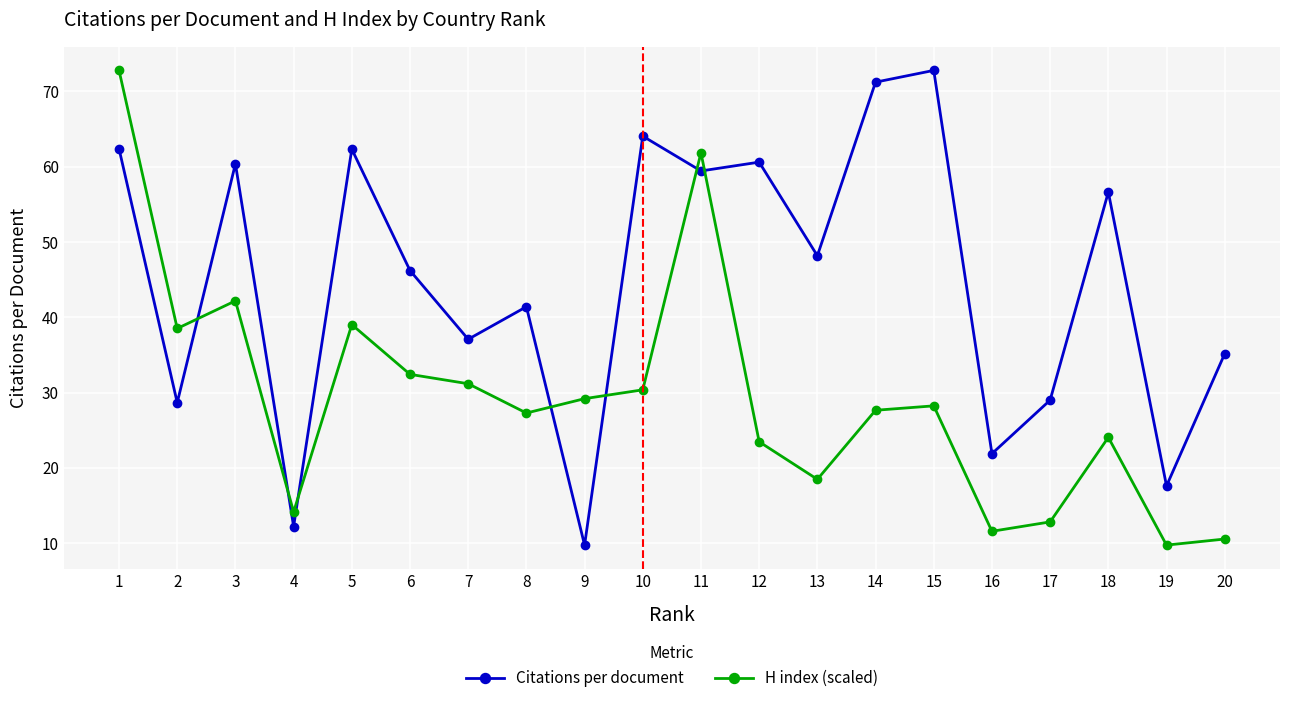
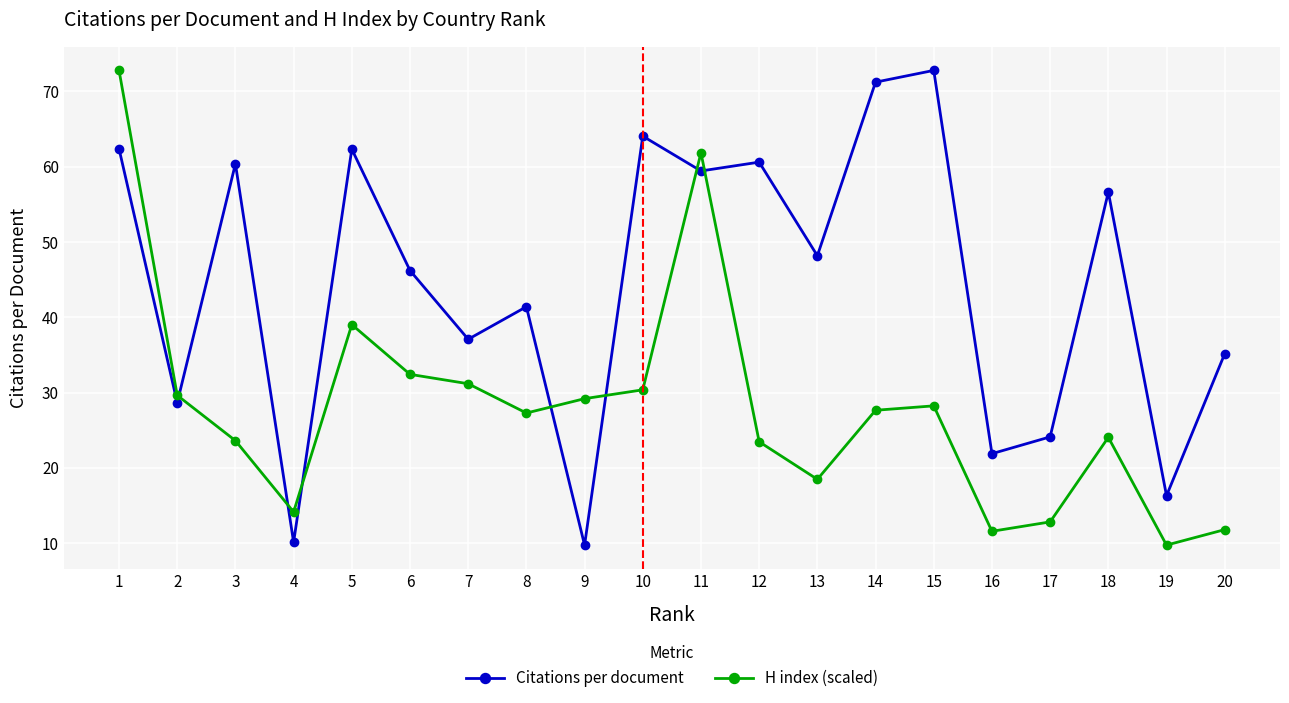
H index (scaled), 2: 39 -> 30
H index (scaled), 3: 42 -> 24
Citations per document, 4: 12 -> 10
Citations per document, 17: 29 -> 24
Citations per document, 19: 18 -> 16
H index (scaled), 20: 11 -> 12
